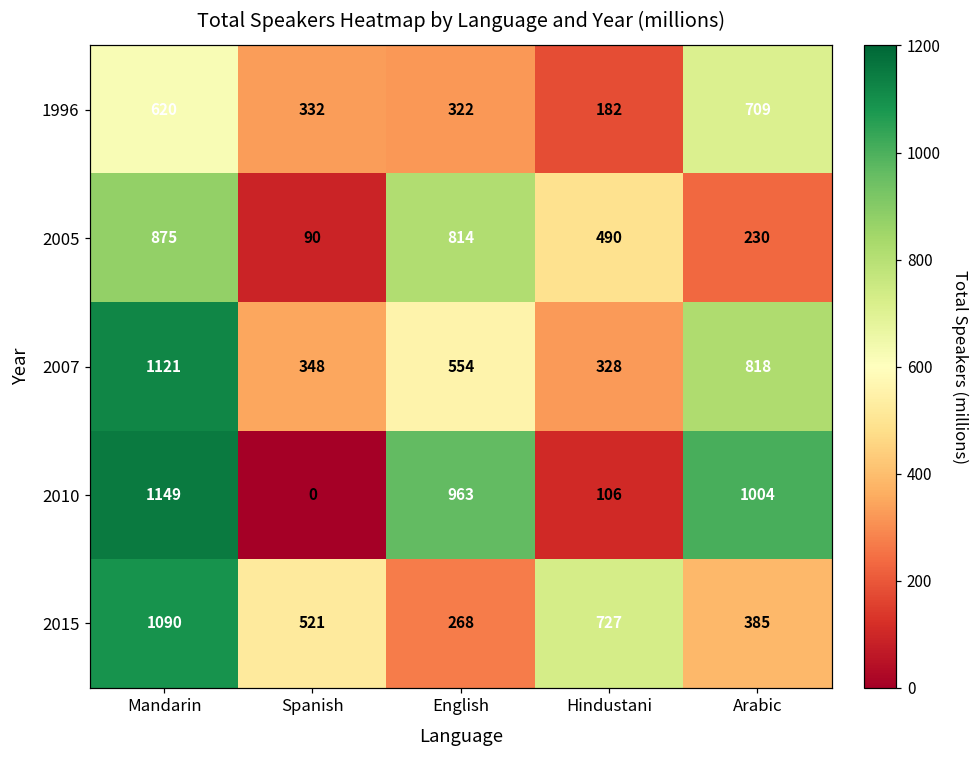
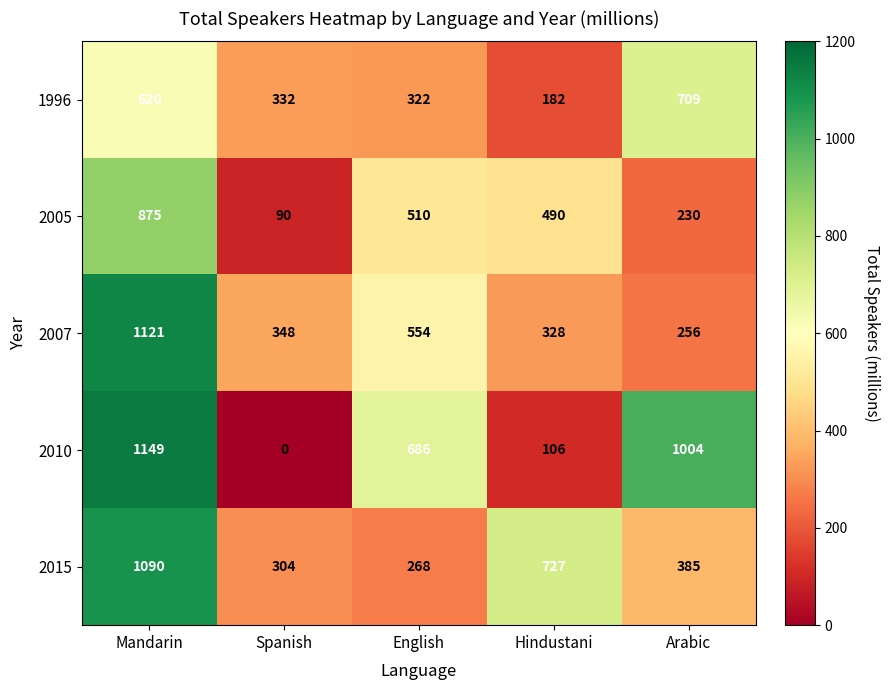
2005, English: 814 -> 510
2007, Arabic: 818 -> 256
2010, English: 963 -> 686
2015, Spanish: 521 -> 304
